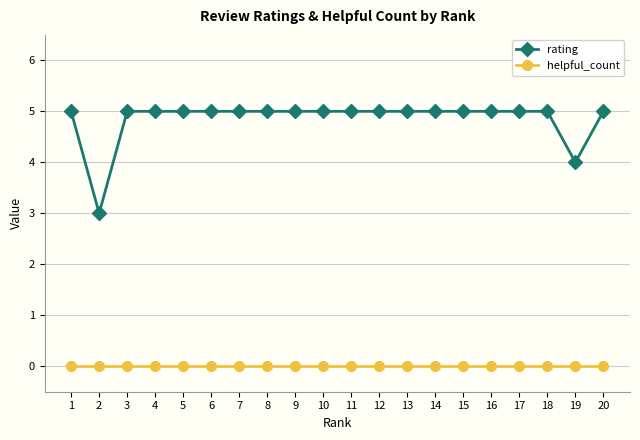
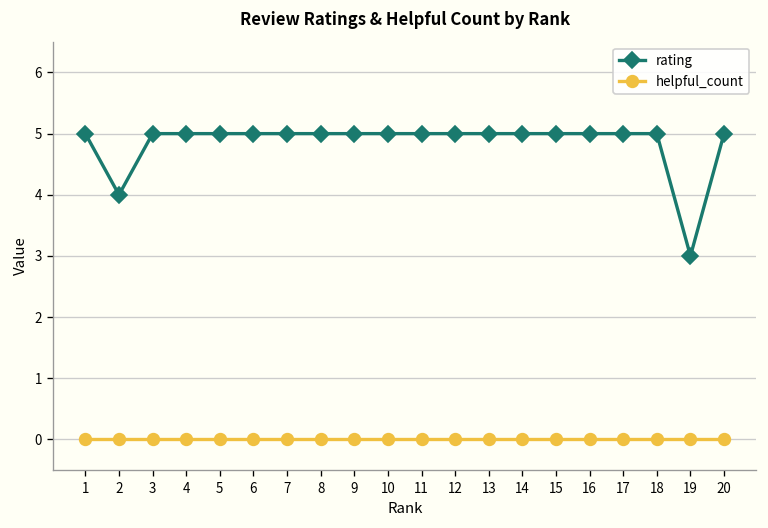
rating, 2: 3 -> 4
rating, 19: 4 -> 3
